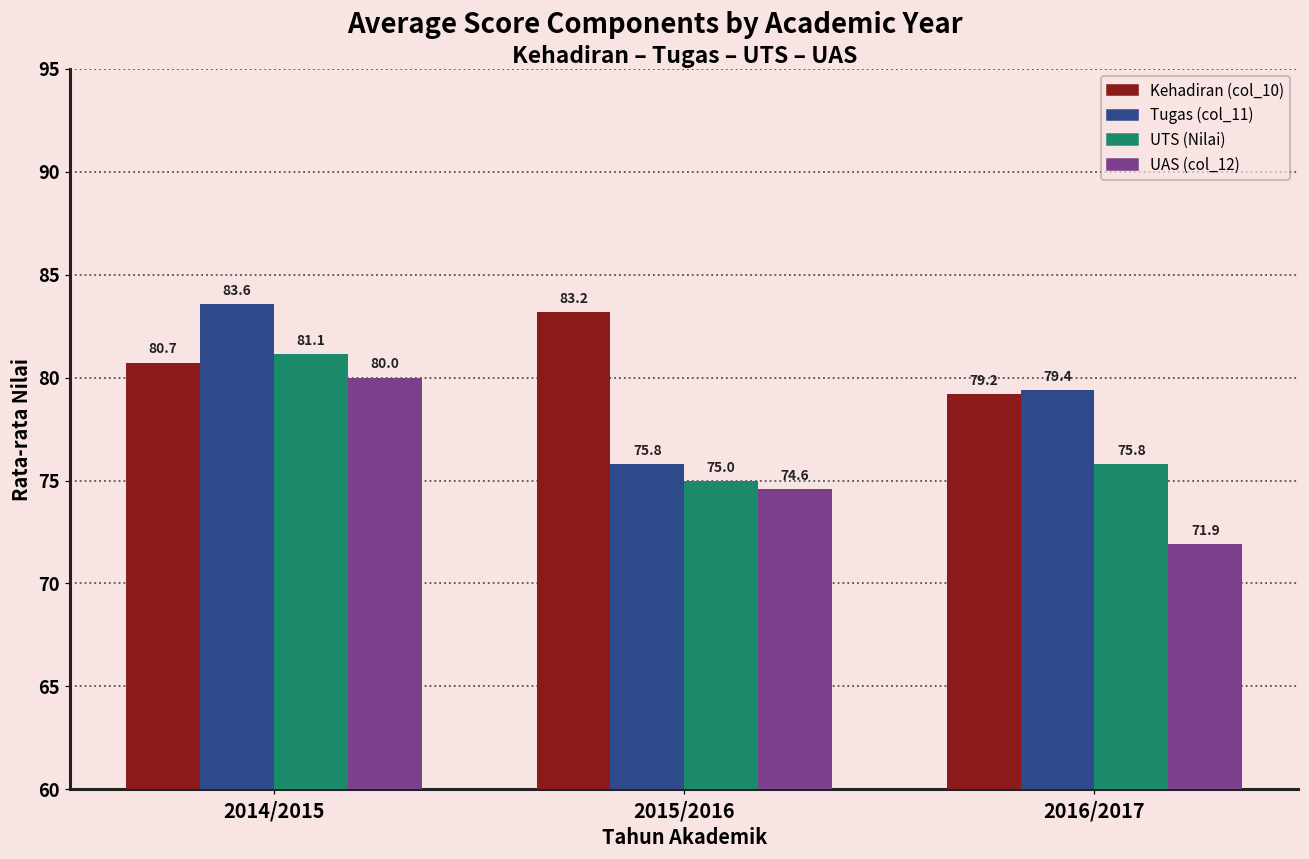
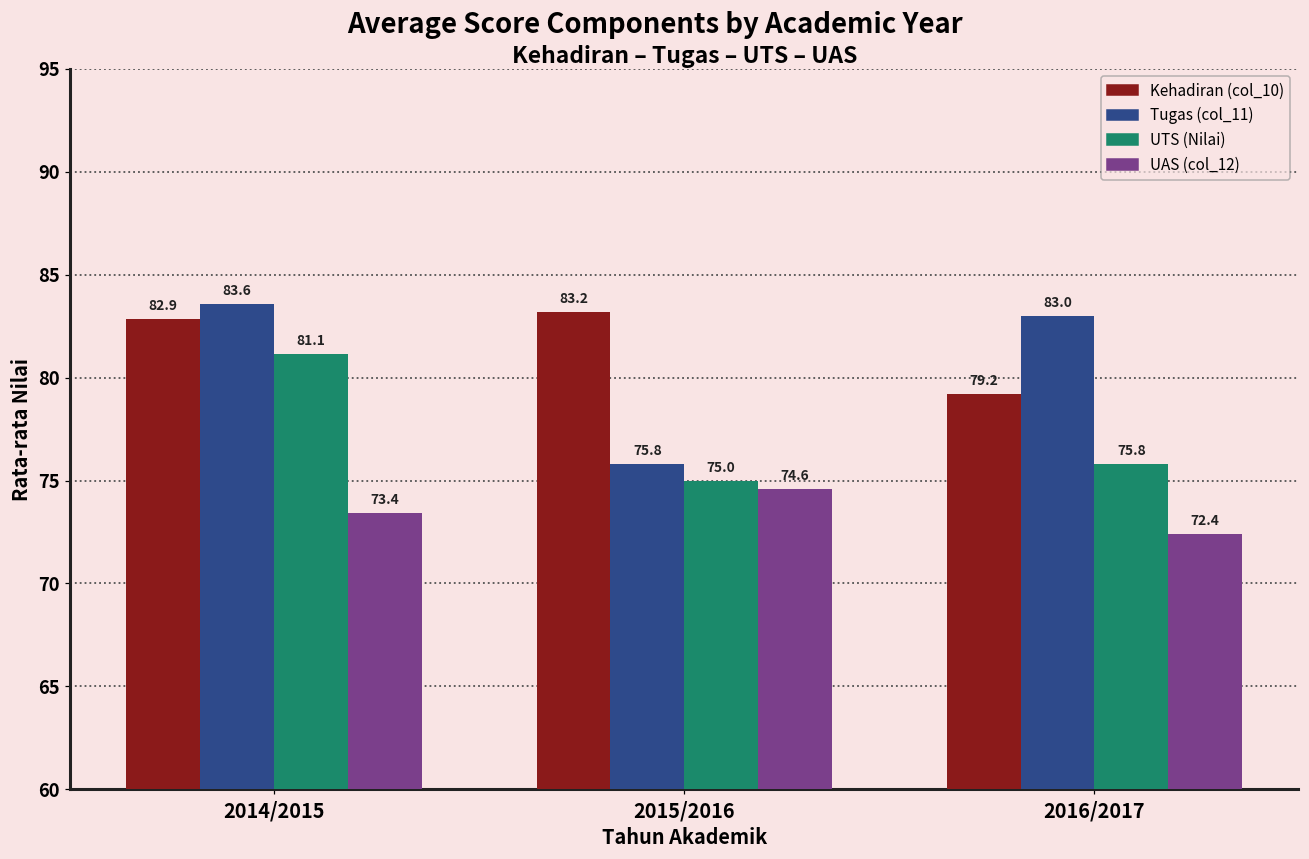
Kehadiran (col_10), 2014/2015: 80.7 -> 82.9
UAS (col_12), 2014/2015: 80.0 -> 73.4
Tugas (col_11), 2016/2017: 79.4 -> 83.0
UAS (col_12), 2016/2017: 71.9 -> 72.4
